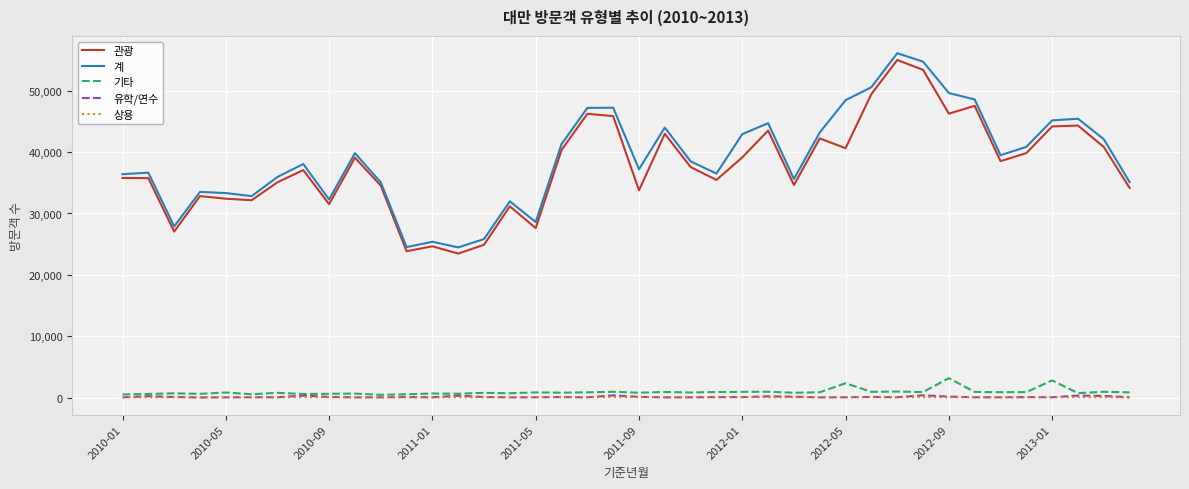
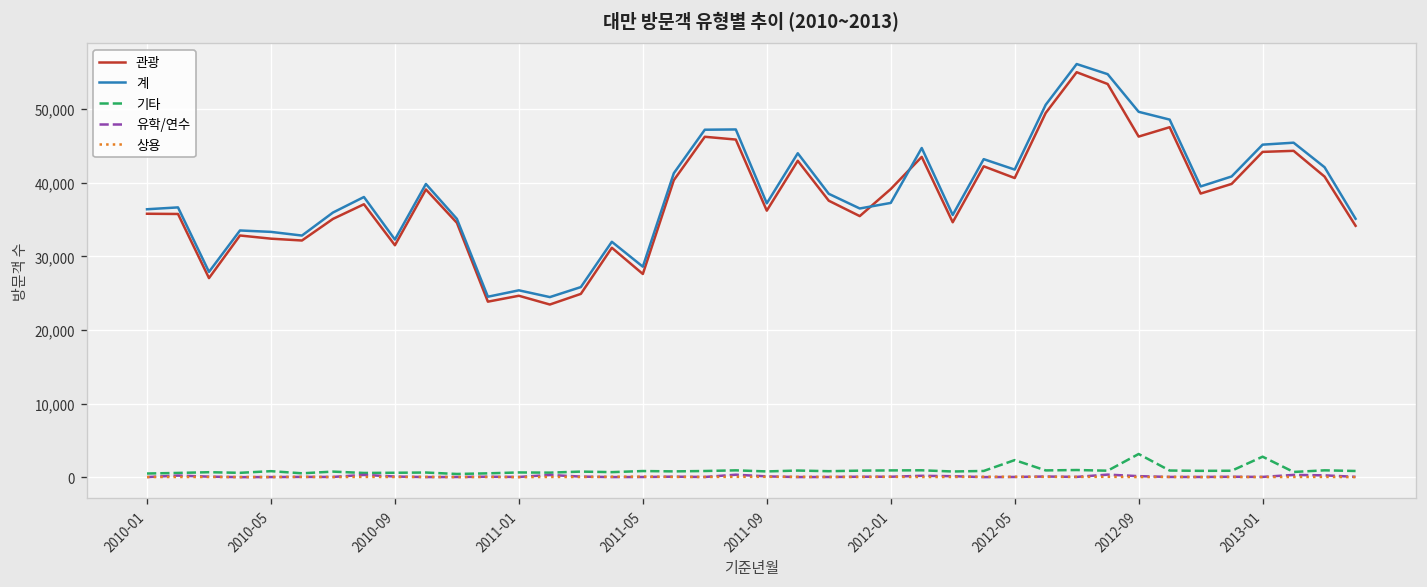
관광, 2011-09: 34,000 -> 36,000
계, 2012-01: 43,000 -> 37,000
계, 2012-05: 48,000 -> 42,000
